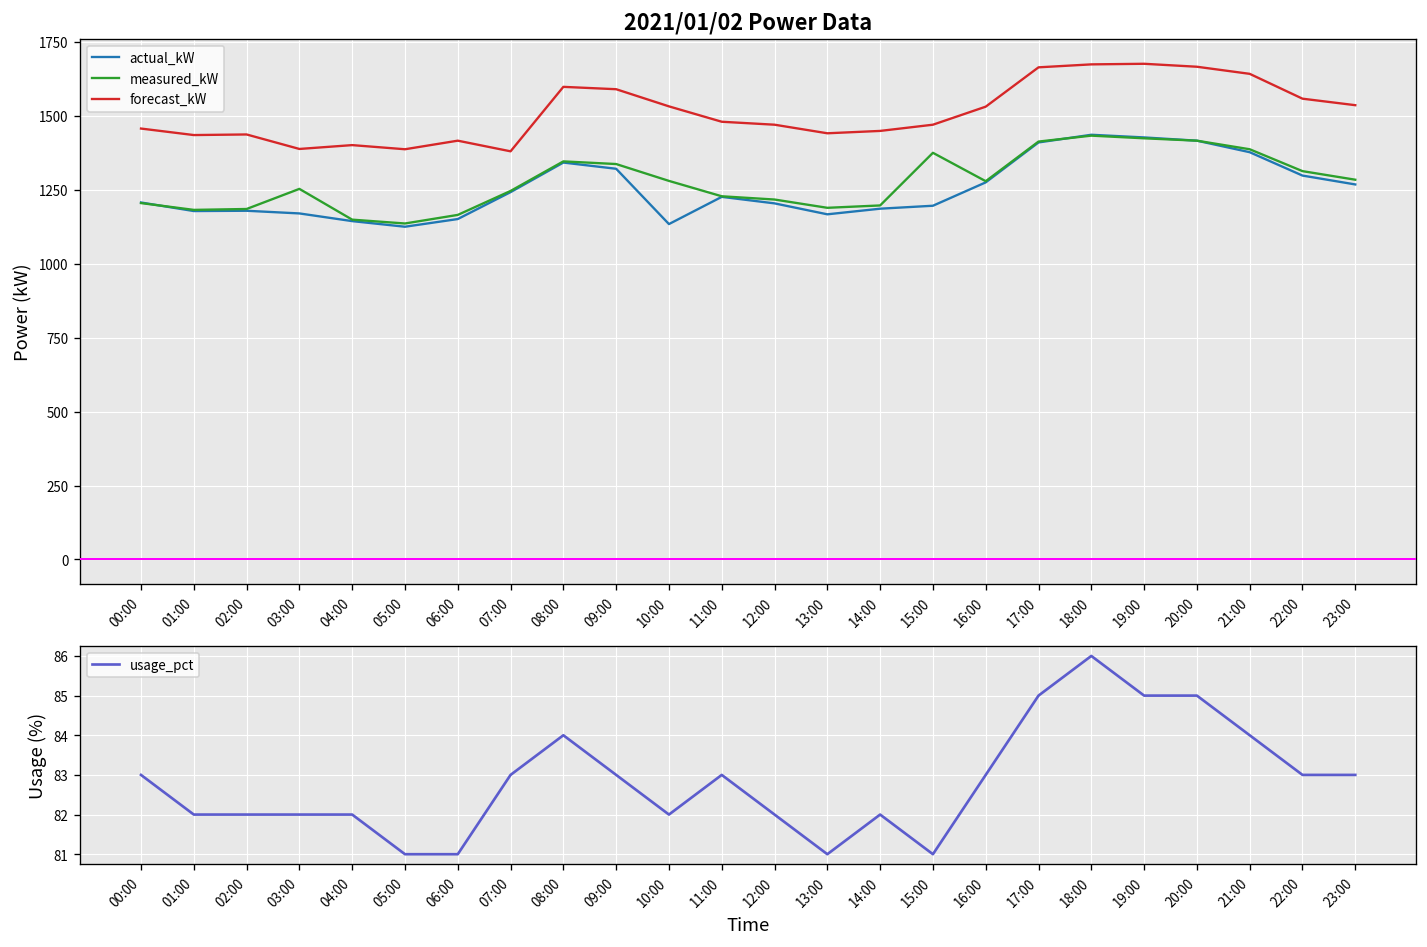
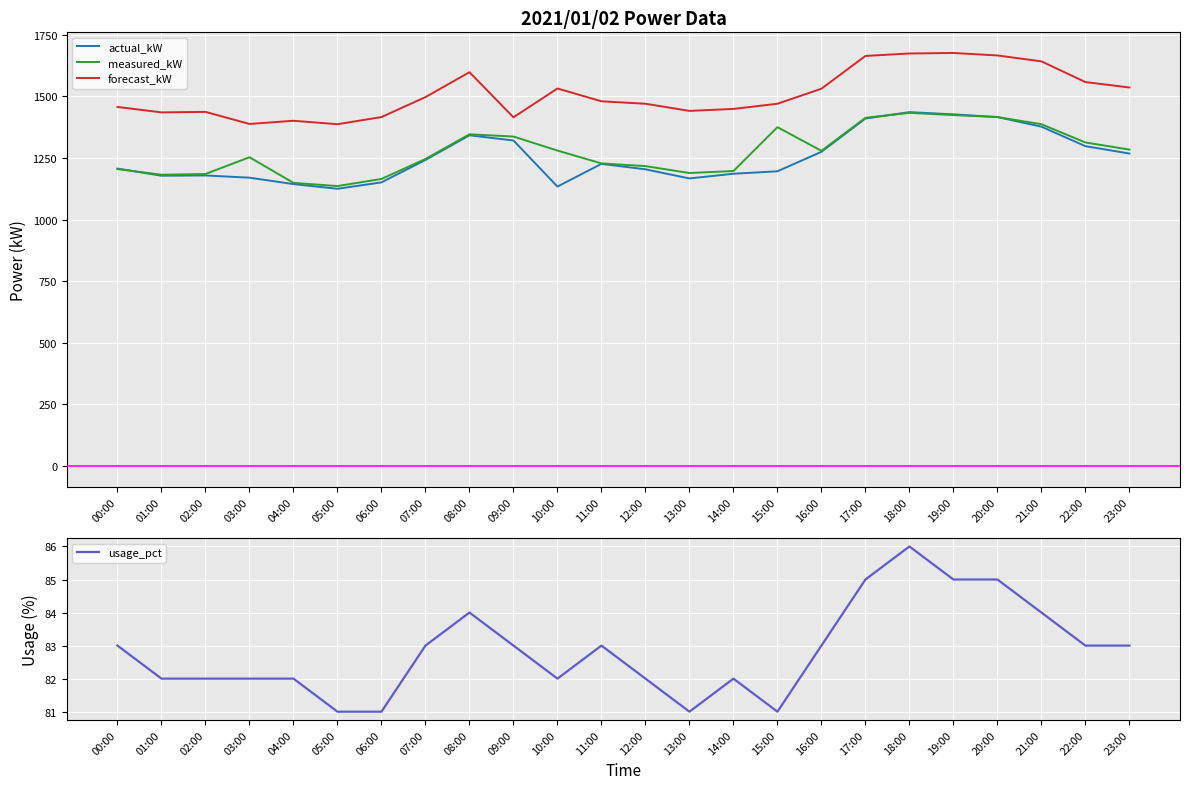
2021/01/02 Power Data, forecast_kW, 07:00: 1380 -> 1500
2021/01/02 Power Data, forecast_kW, 09:00: 1590 -> 1420
